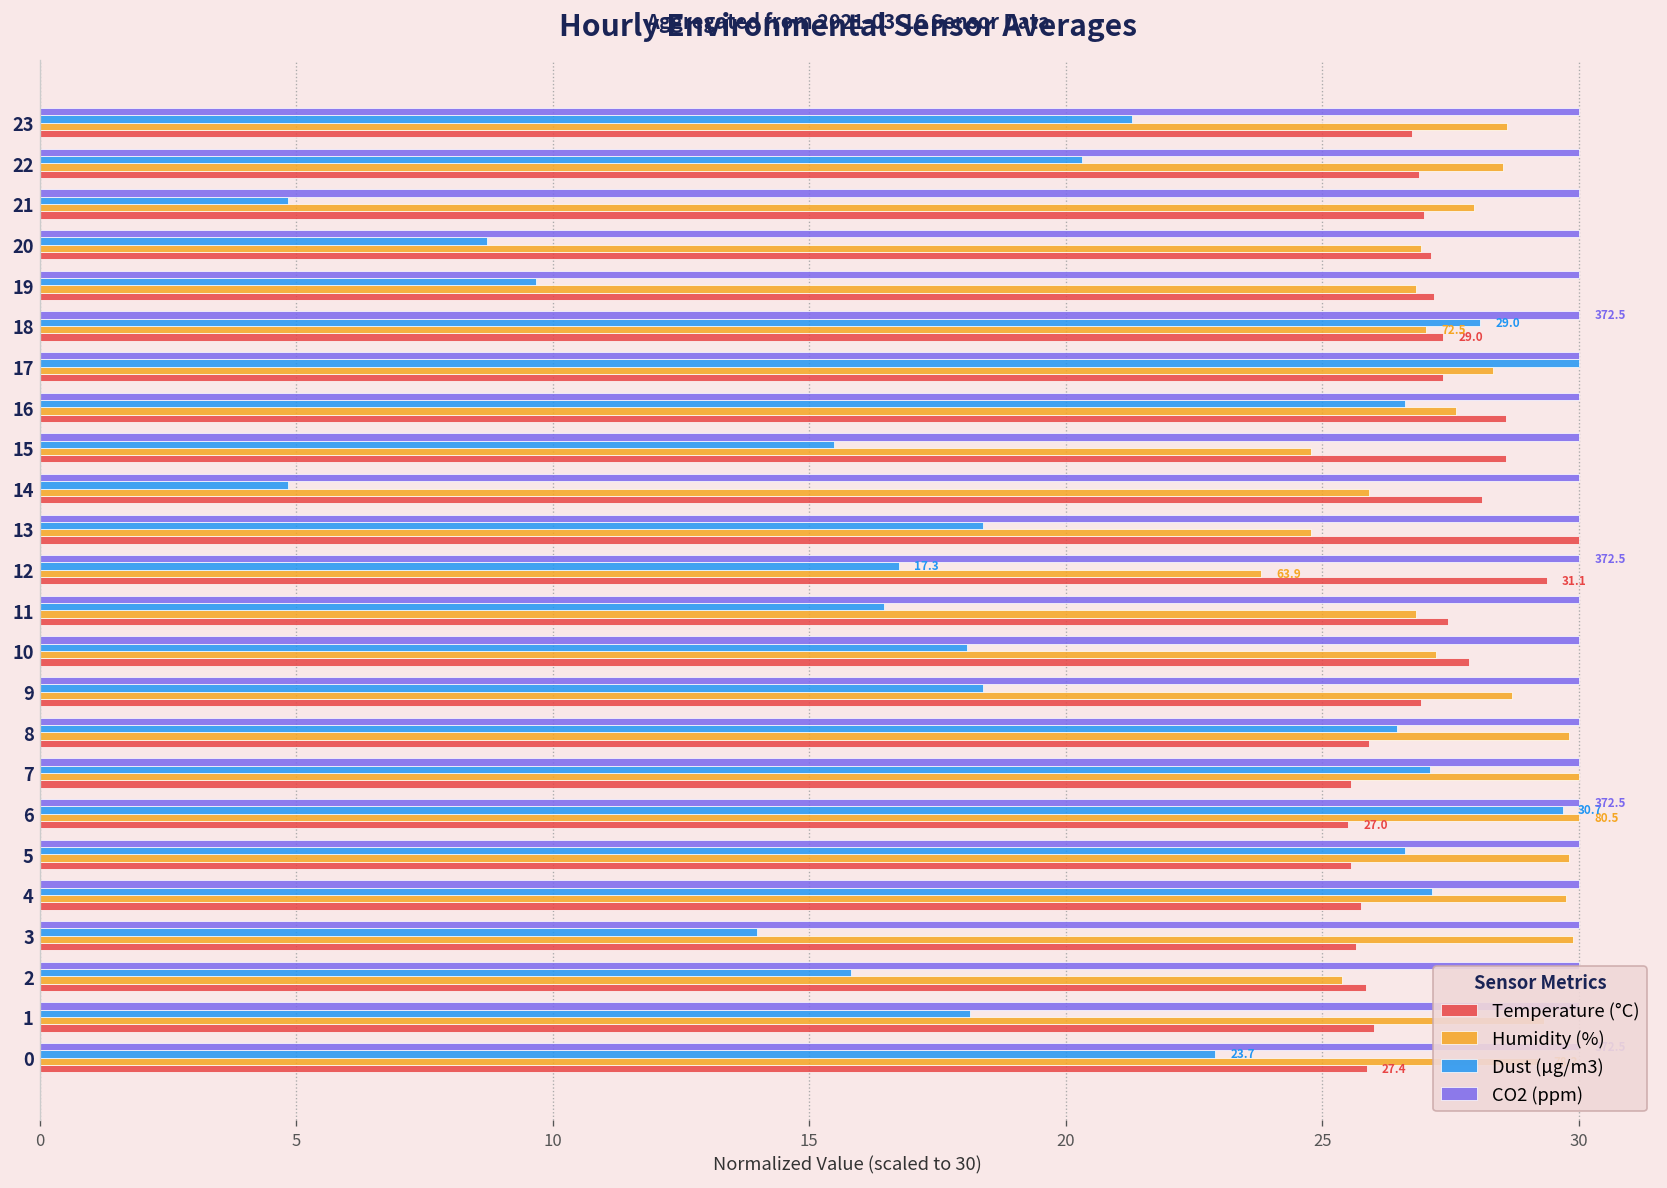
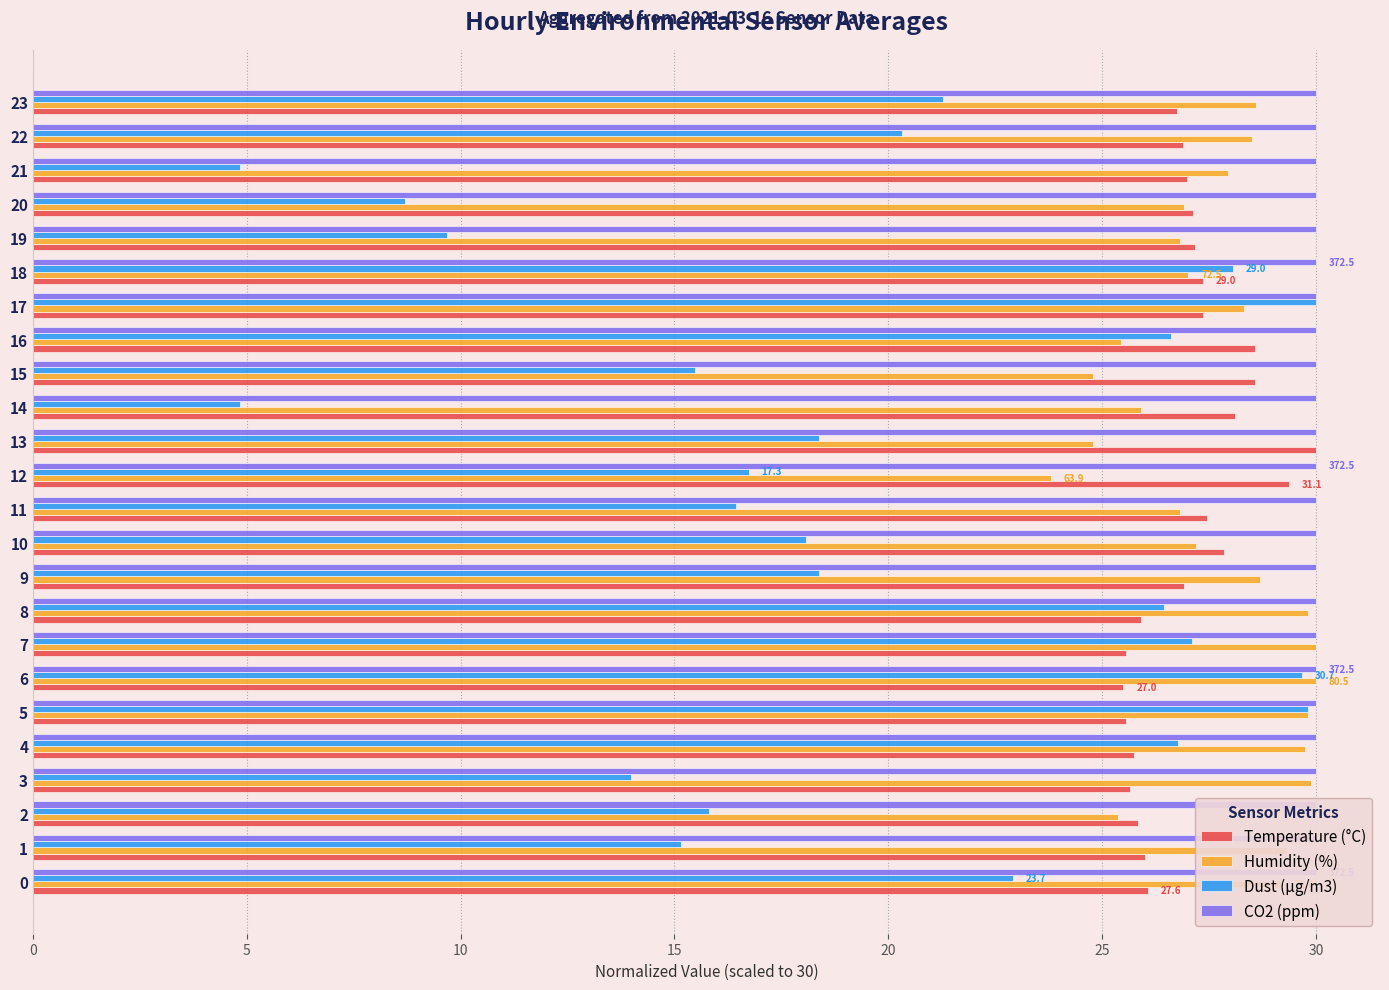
Humidity (%), 16: 27.6 -> 25.4
Dust (µg/m3), 5: 26.6 -> 29.8
Dust (µg/m3), 4: 27.1 -> 26.8
Dust (µg/m3), 1: 18.1 -> 15.2
Temperature (°C), 0: 27.4 -> 27.6
